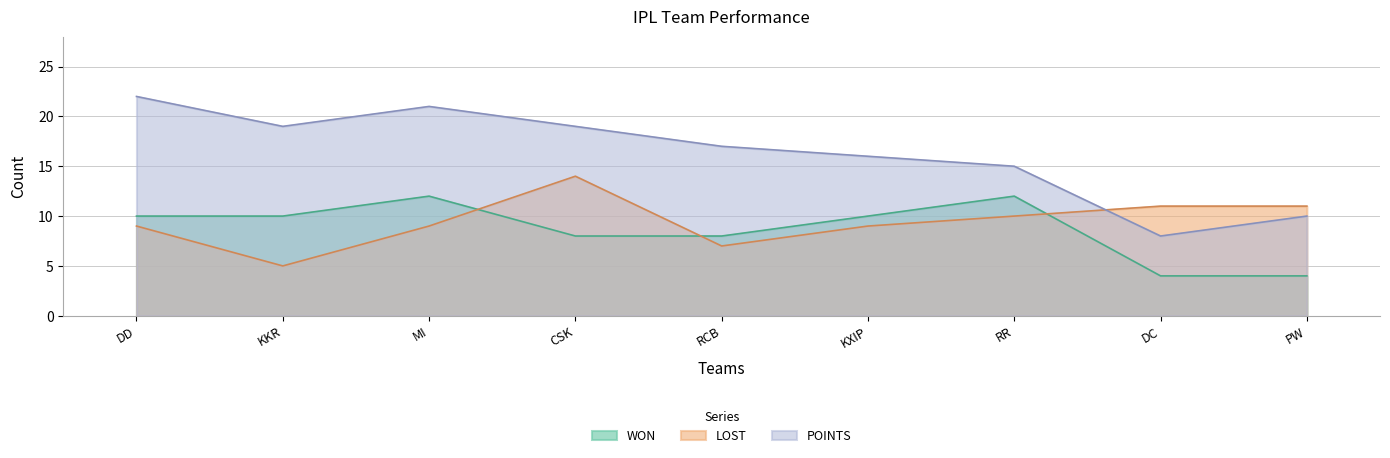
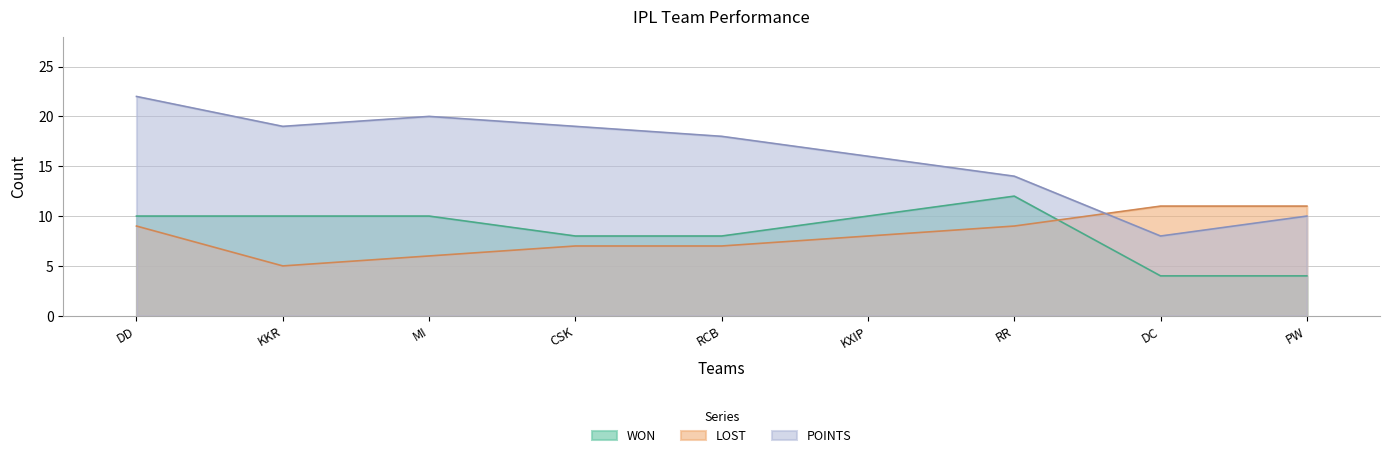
WON, MI: 12 -> 10
LOST, MI: 9 -> 6
POINTS, MI: 21 -> 20
LOST, CSK: 14 -> 7
POINTS, RCB: 17 -> 18
LOST, KXIP: 9 -> 8
LOST, RR: 10 -> 9
POINTS, RR: 15 -> 14
